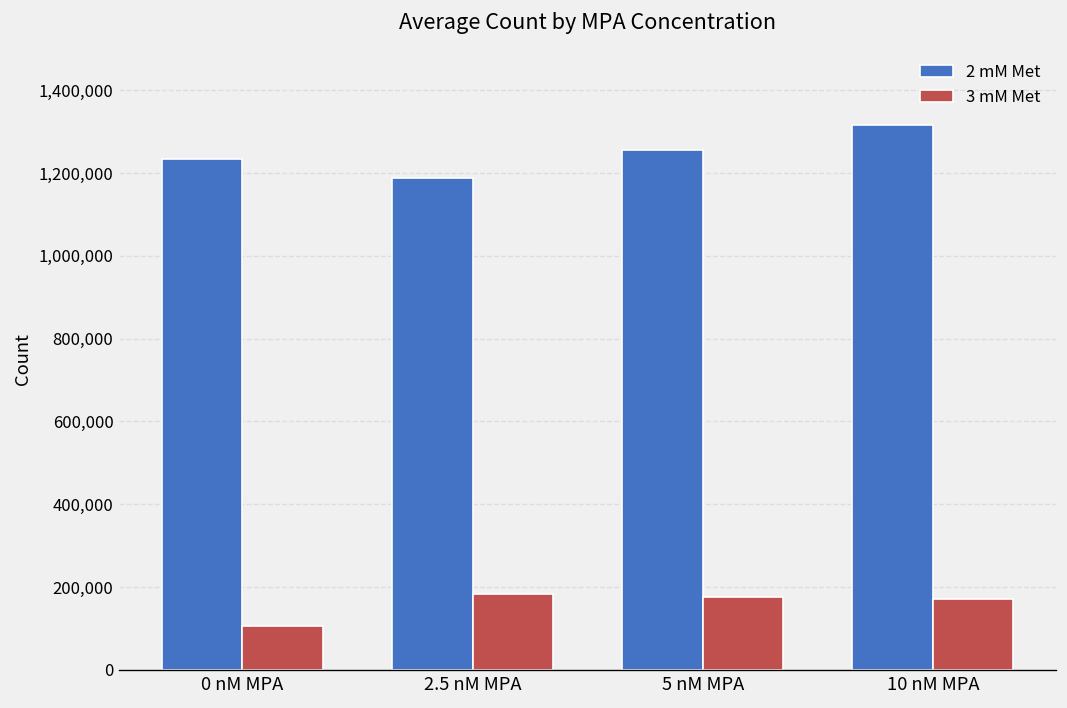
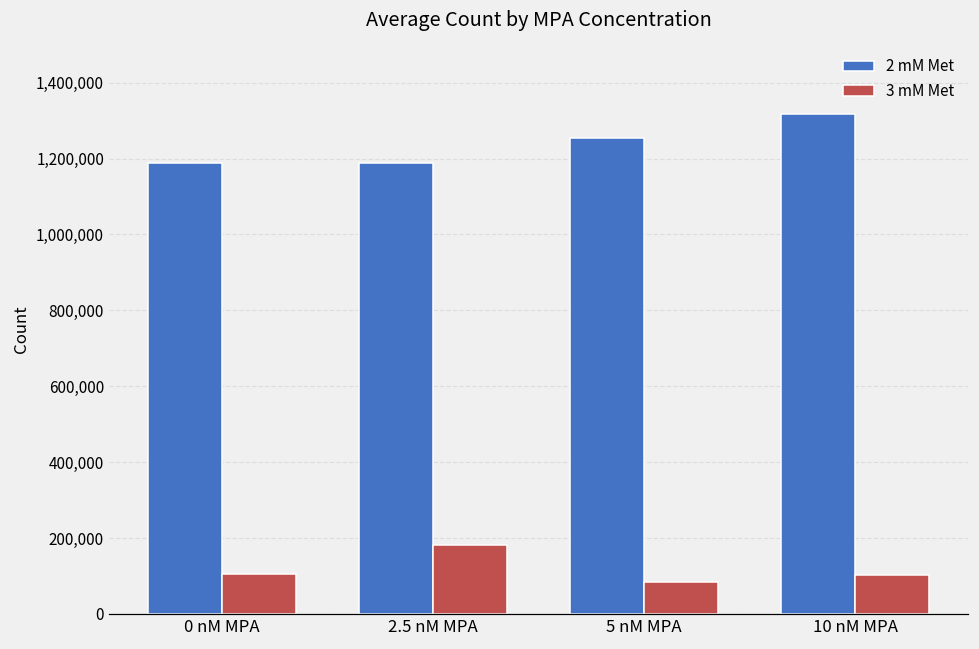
2 mM Met, 0 nM MPA: 1,230,000 -> 1,190,000
3 mM Met, 5 nM MPA: 170,000 -> 80,000
3 mM Met, 10 nM MPA: 170,000 -> 100,000
